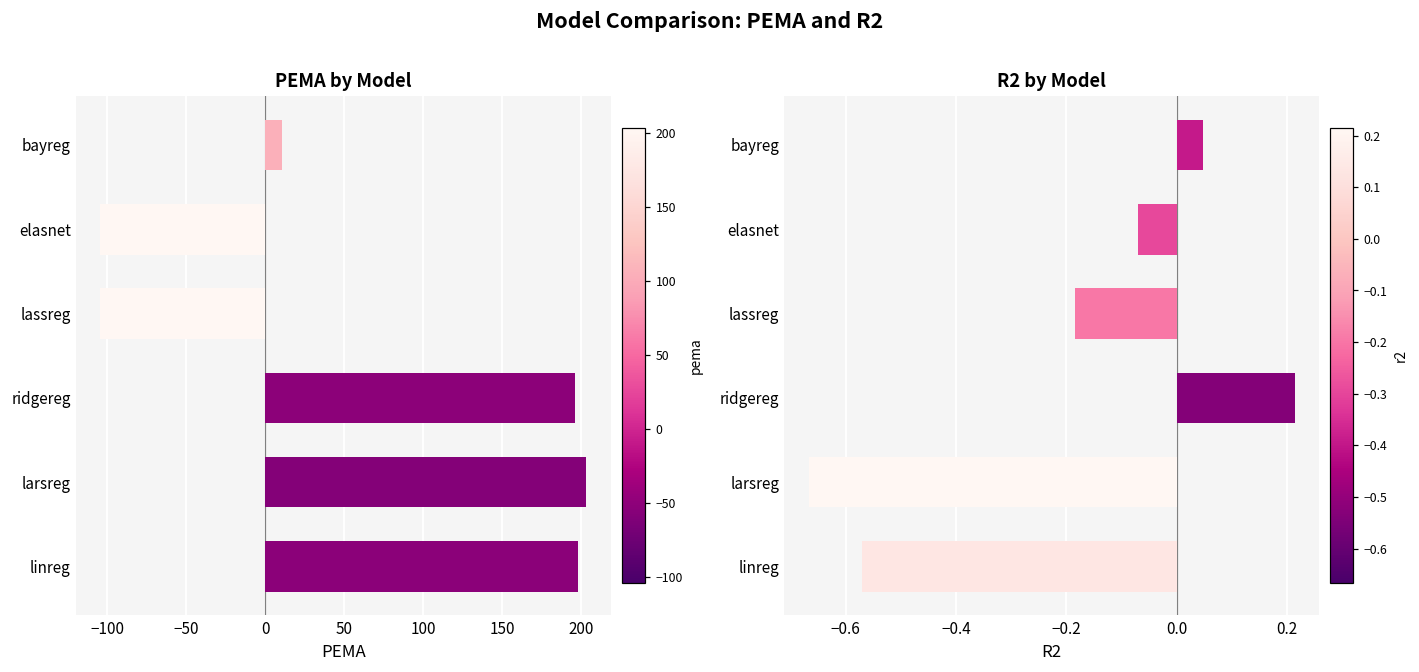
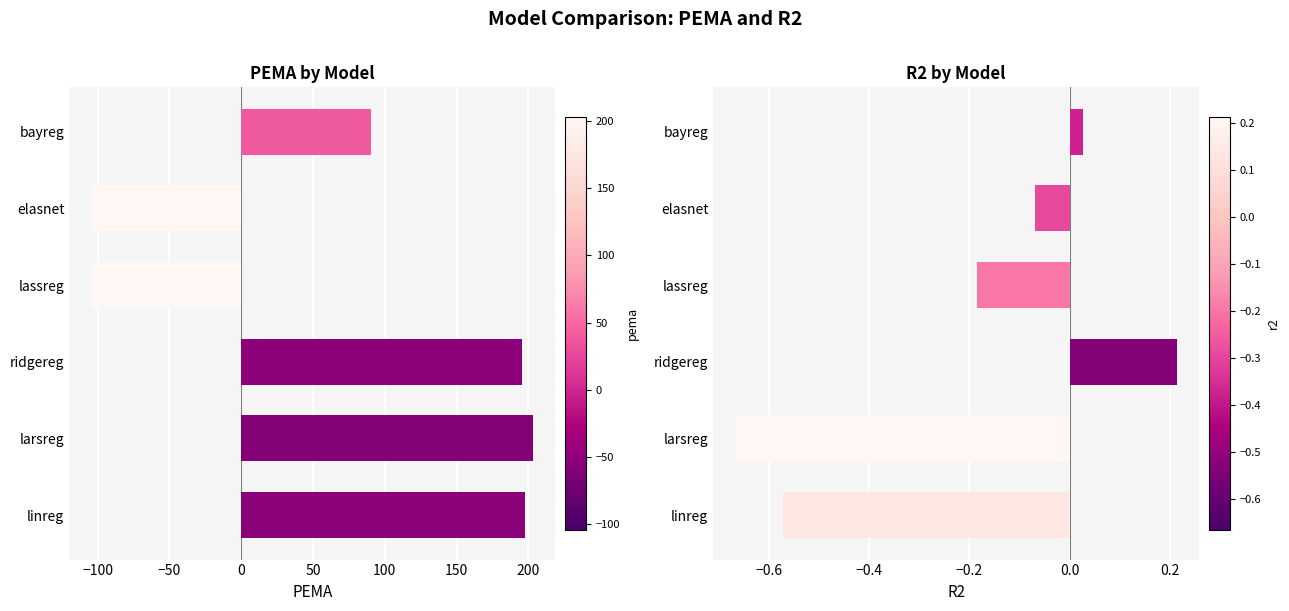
PEMA by Model, bayreg: 11 -> 91
R2 by Model, bayreg: 0.05 -> 0.03
